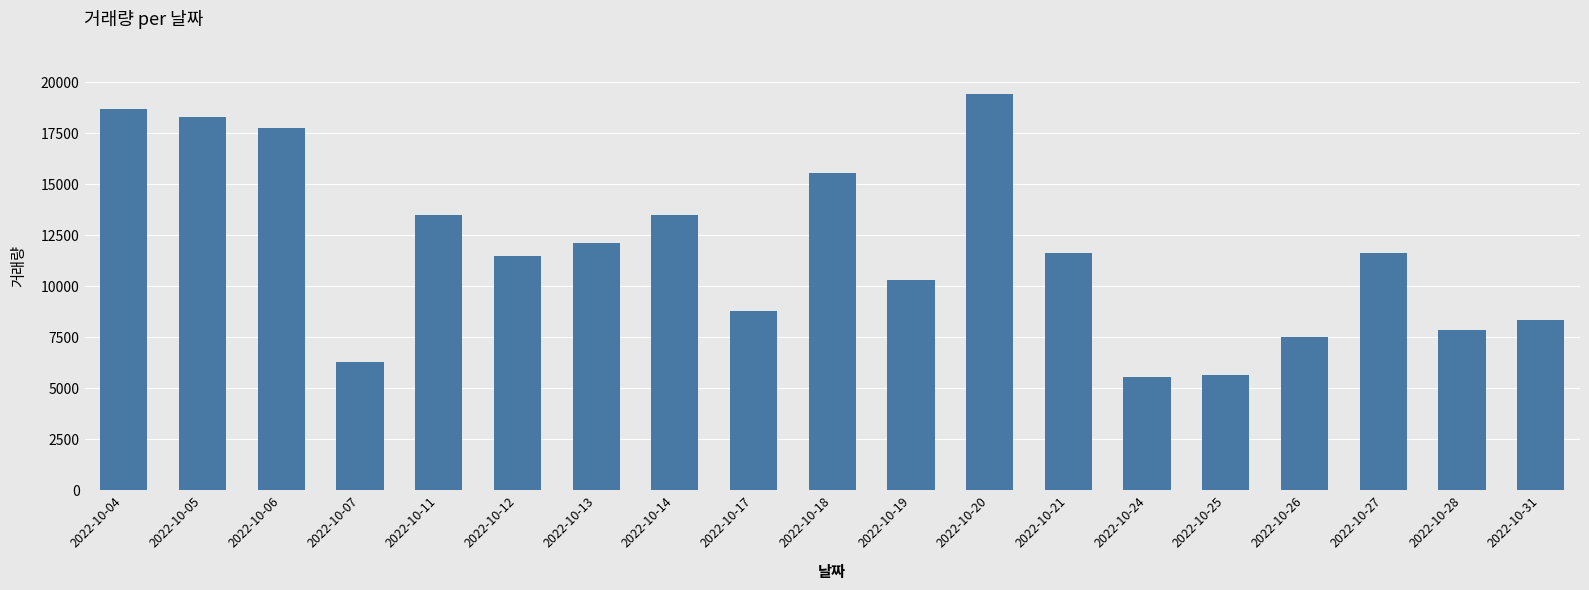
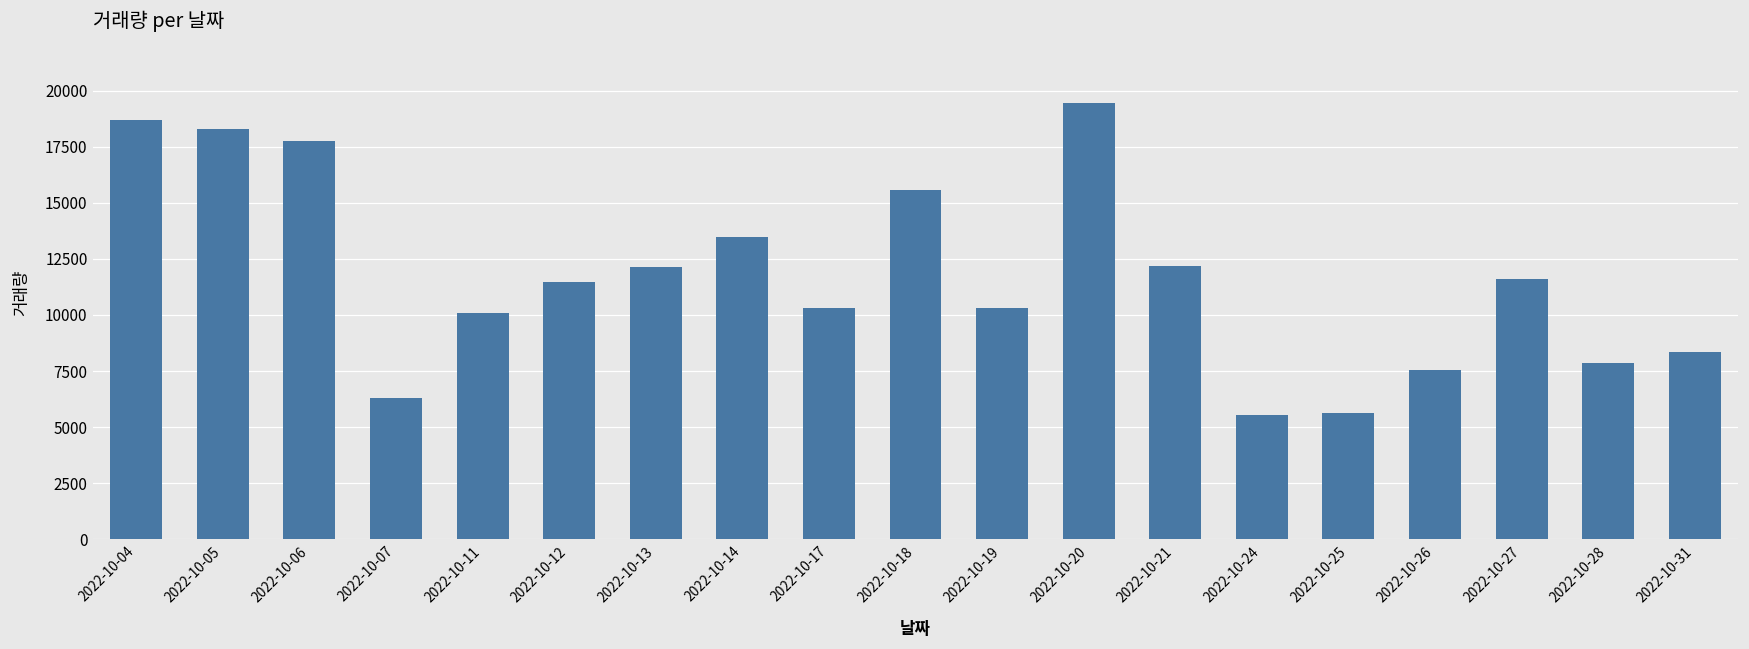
2022-10-11: 13500 -> 10100
2022-10-17: 8800 -> 10300
2022-10-21: 11600 -> 12200
